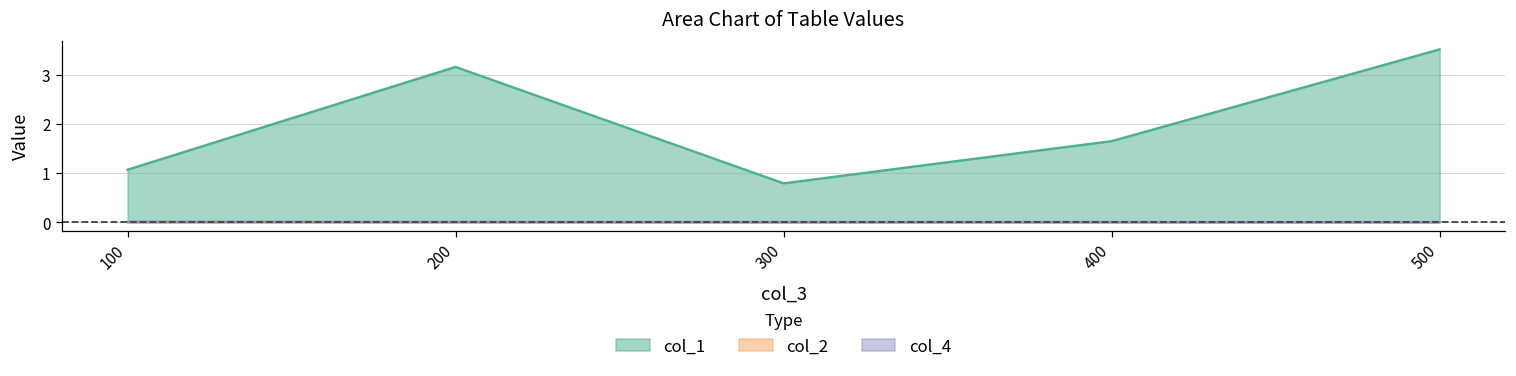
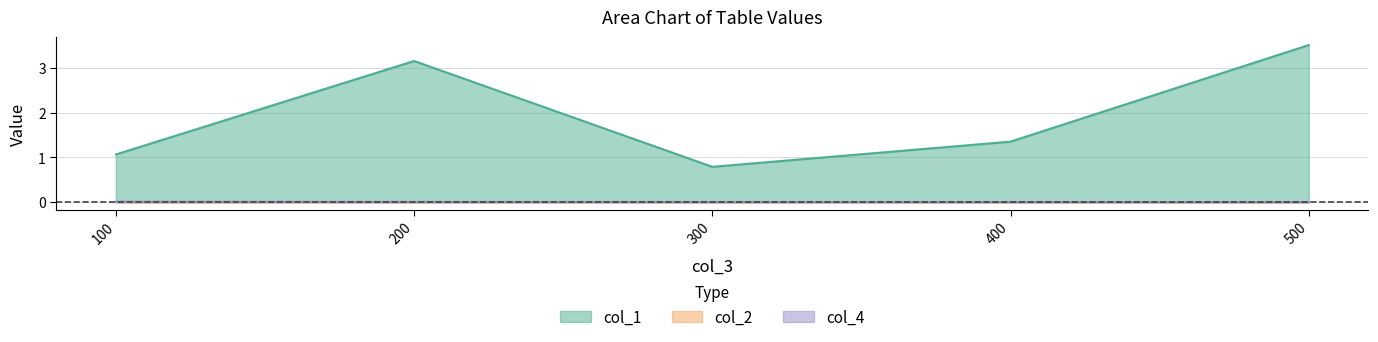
col_1, 400: 1.6 -> 1.4
